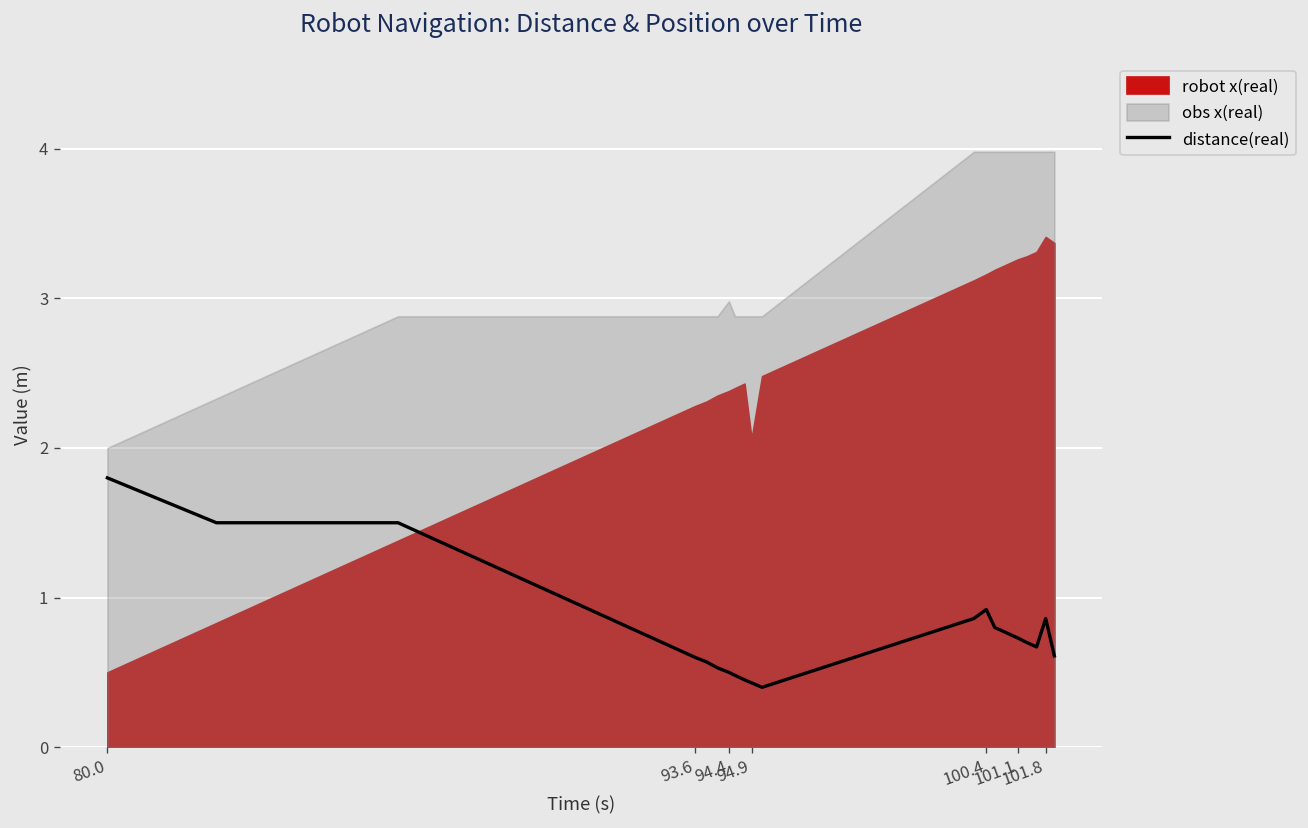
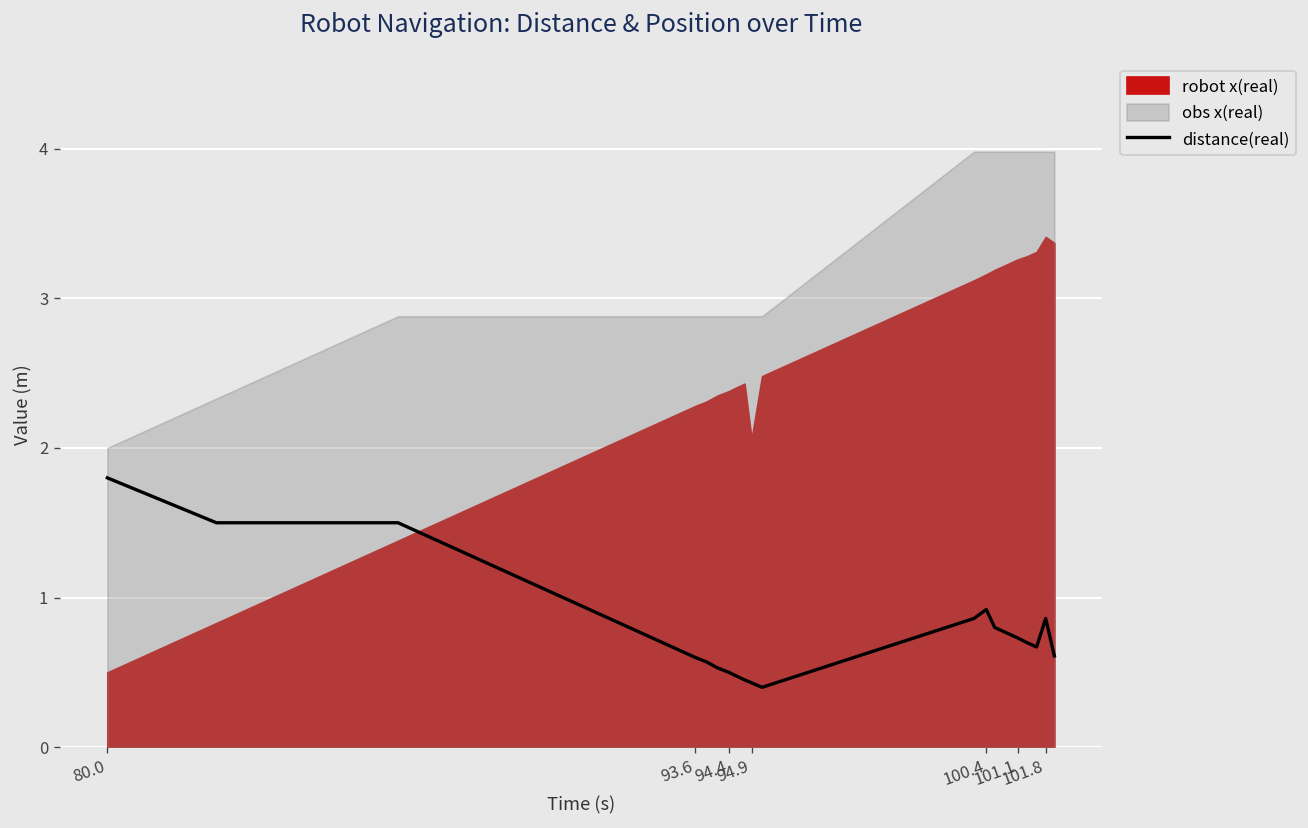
obs x(real), 94.4: 2.98 -> 2.88
